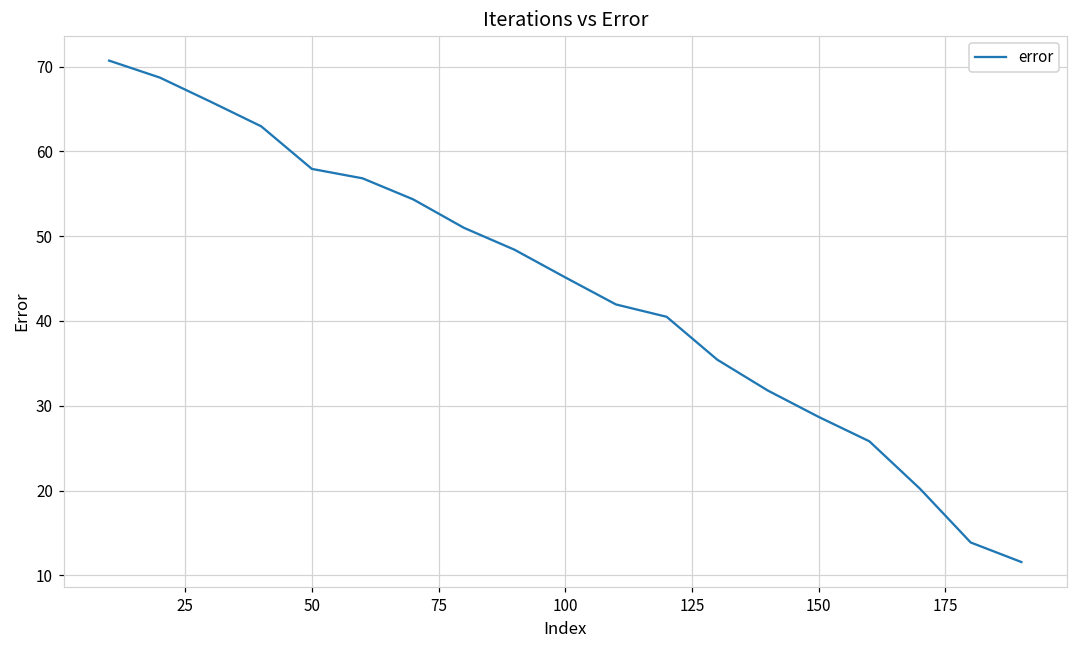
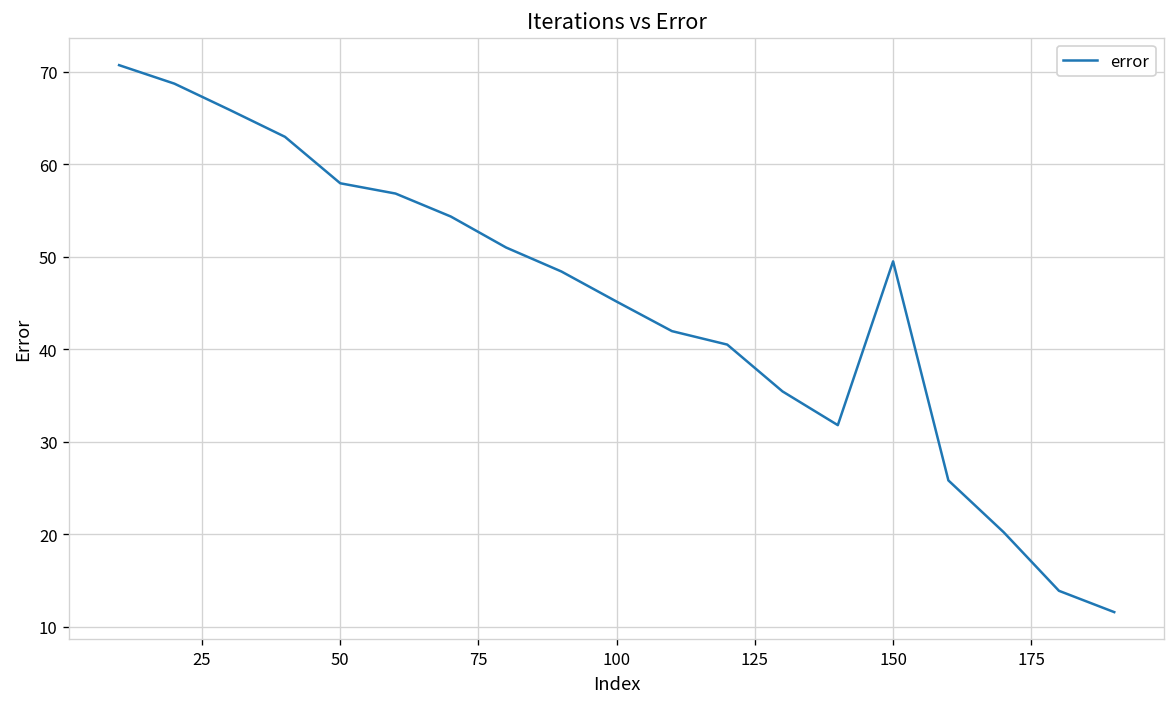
150: 29 -> 49
